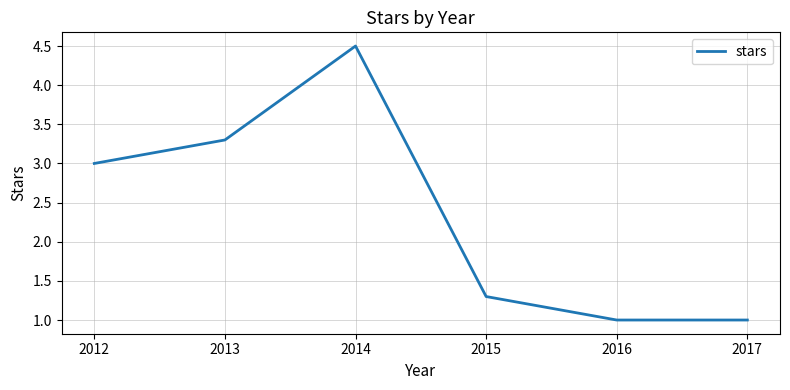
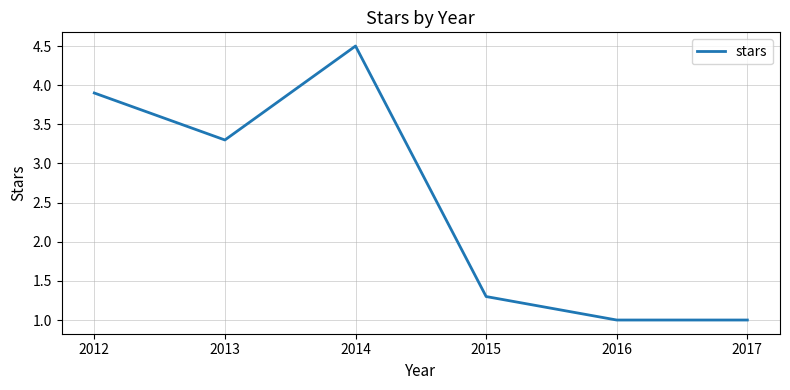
2012: 3.0 -> 3.9
